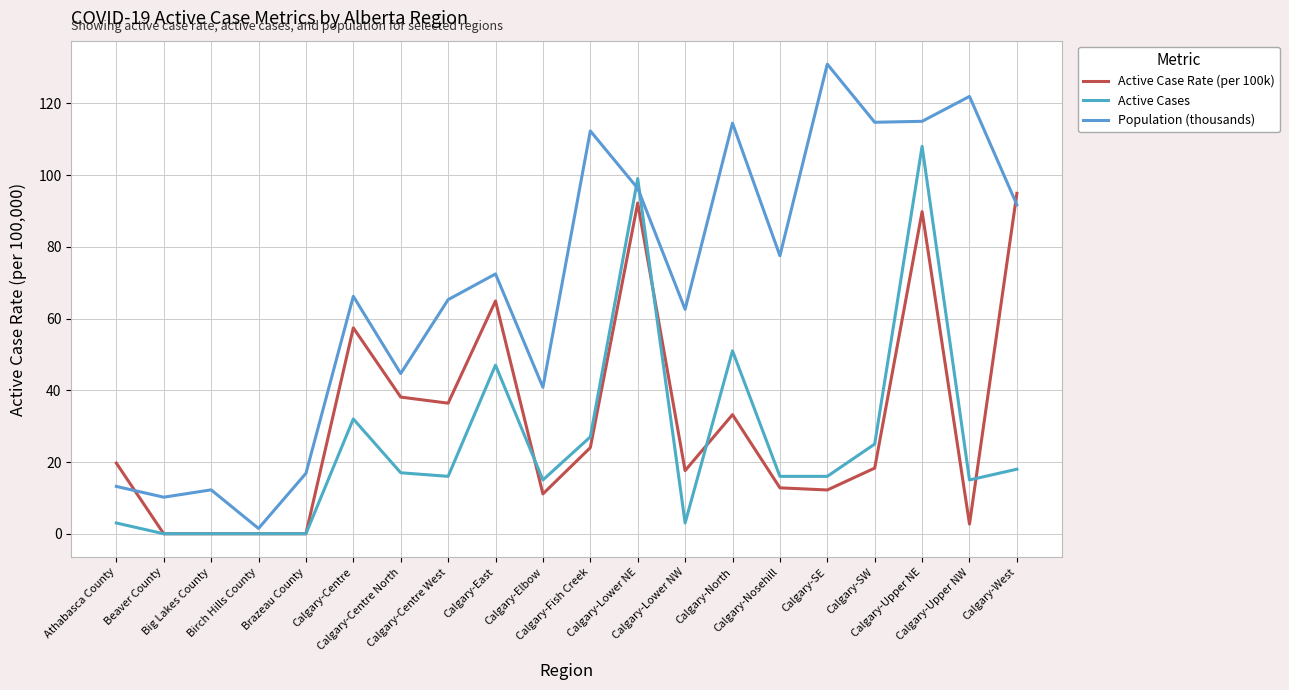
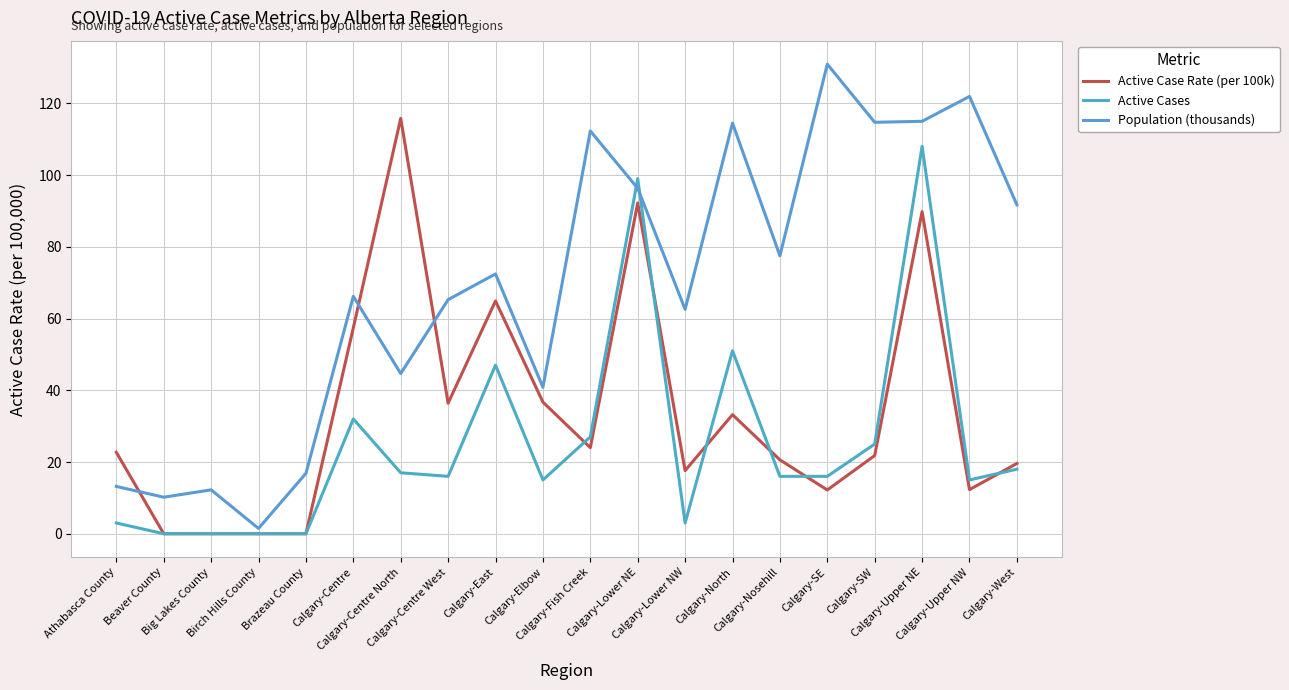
Active Case Rate (per 100k), Athabasca County: 20 -> 23
Active Case Rate (per 100k), Calgary-Centre North: 38 -> 116
Active Case Rate (per 100k), Calgary-Elbow: 11 -> 37
Active Case Rate (per 100k), Calgary-Nosehill: 13 -> 21
Active Case Rate (per 100k), Calgary-SW: 18 -> 22
Active Case Rate (per 100k), Calgary-Upper NW: 3 -> 12
Active Case Rate (per 100k), Calgary-West: 95 -> 20
